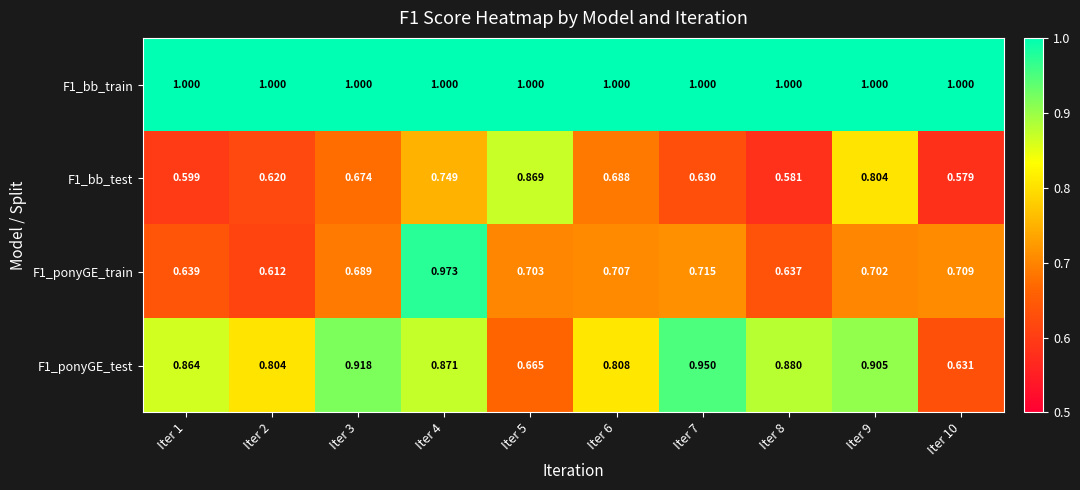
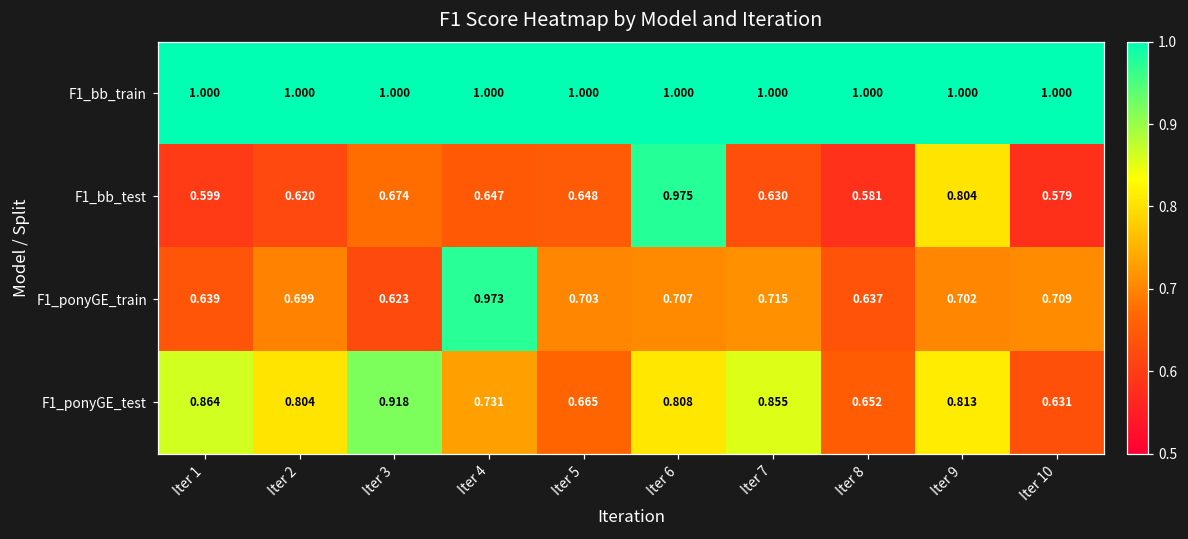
F1_bb_test, Iter 4: 0.749 -> 0.647
F1_bb_test, Iter 5: 0.869 -> 0.648
F1_bb_test, Iter 6: 0.688 -> 0.975
F1_ponyGE_train, Iter 2: 0.612 -> 0.699
F1_ponyGE_train, Iter 3: 0.689 -> 0.623
F1_ponyGE_test, Iter 4: 0.871 -> 0.731
F1_ponyGE_test, Iter 7: 0.950 -> 0.855
F1_ponyGE_test, Iter 8: 0.880 -> 0.652
F1_ponyGE_test, Iter 9: 0.905 -> 0.813
